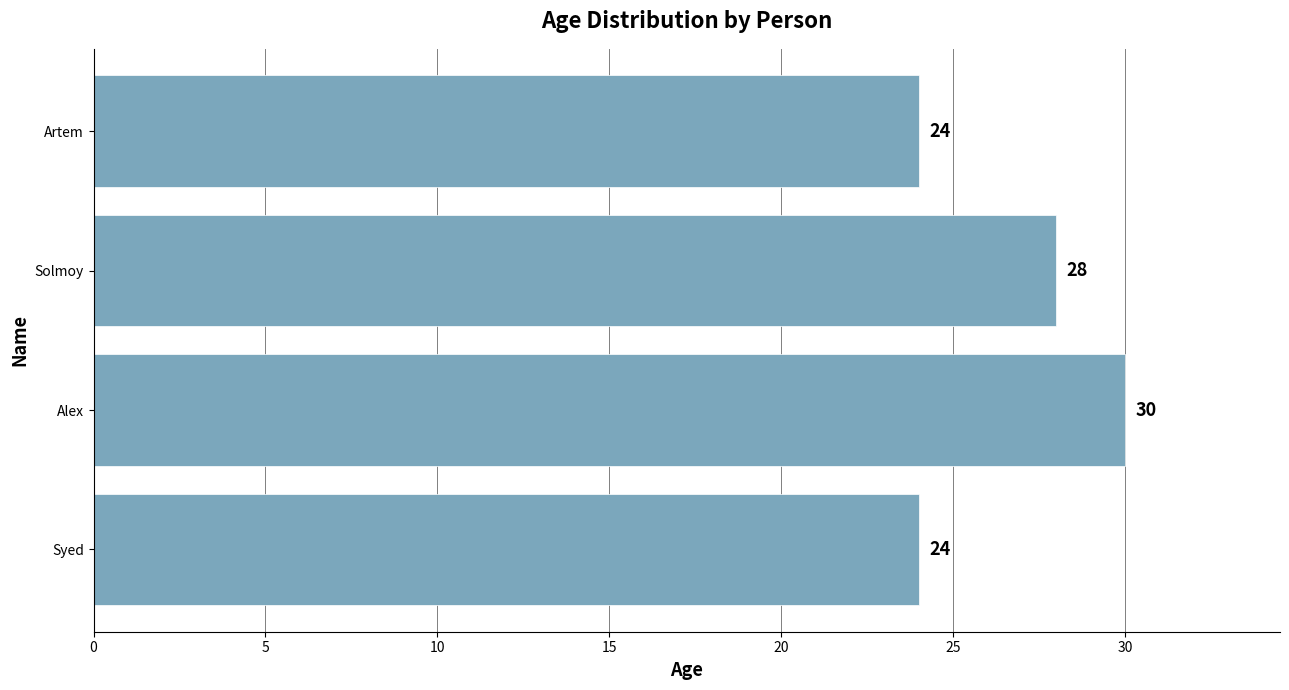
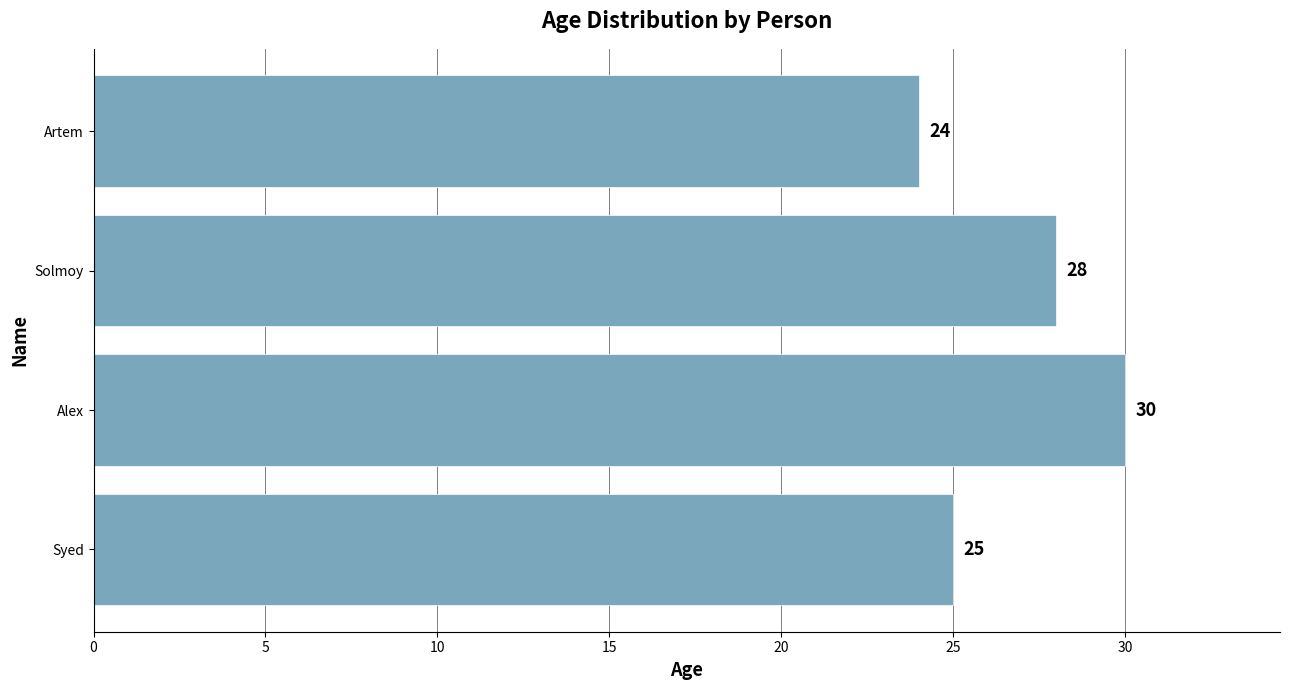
Syed: 24 -> 25
